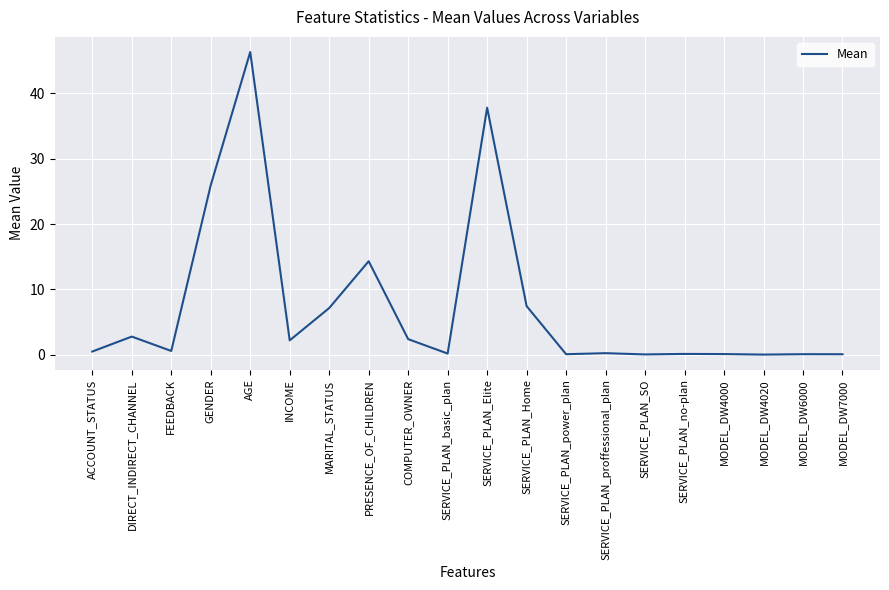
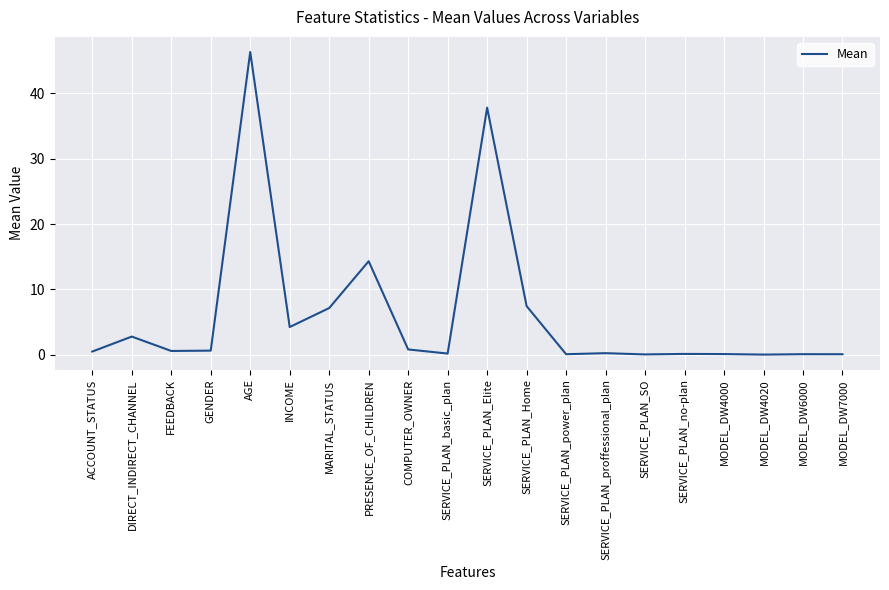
GENDER: 26 -> 1
INCOME: 2 -> 4
COMPUTER_OWNER: 2 -> 1
